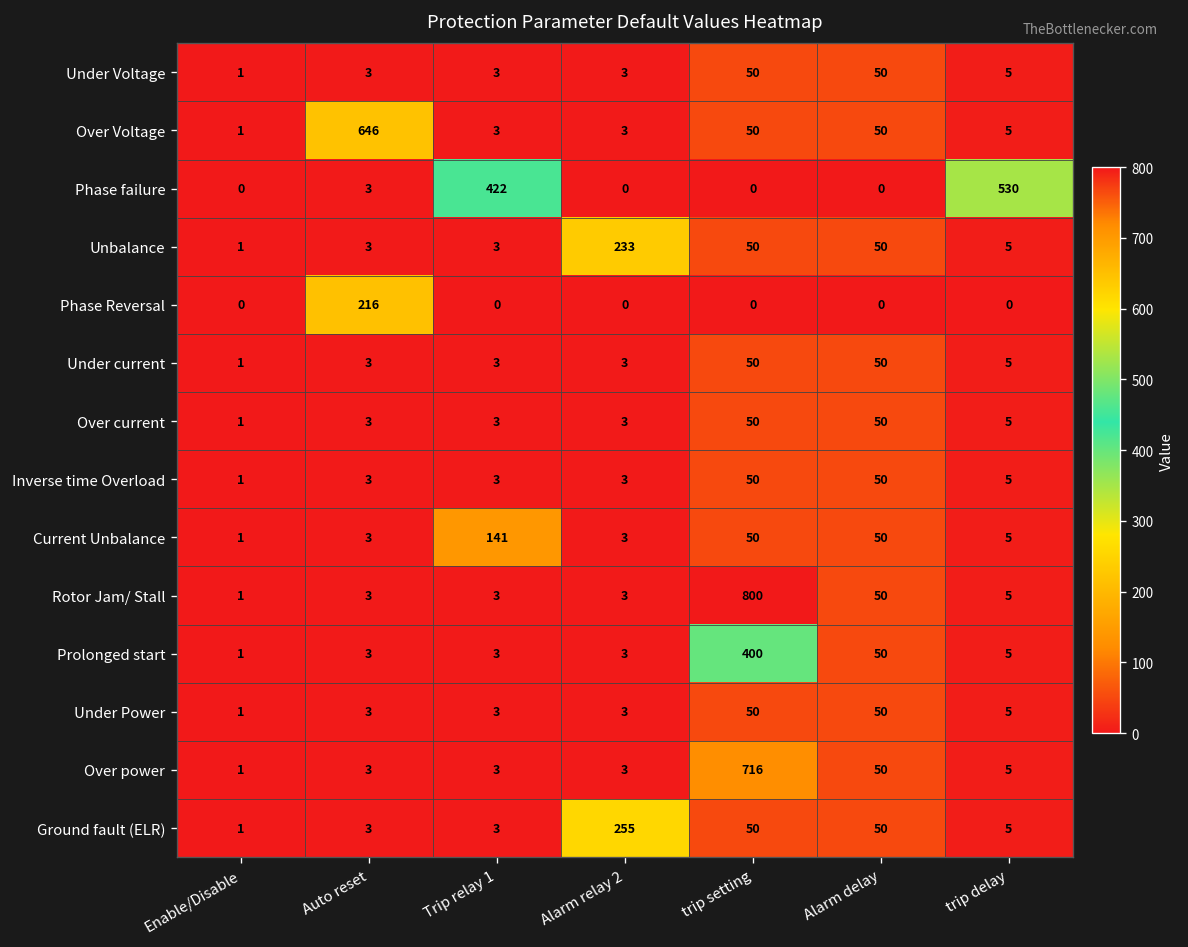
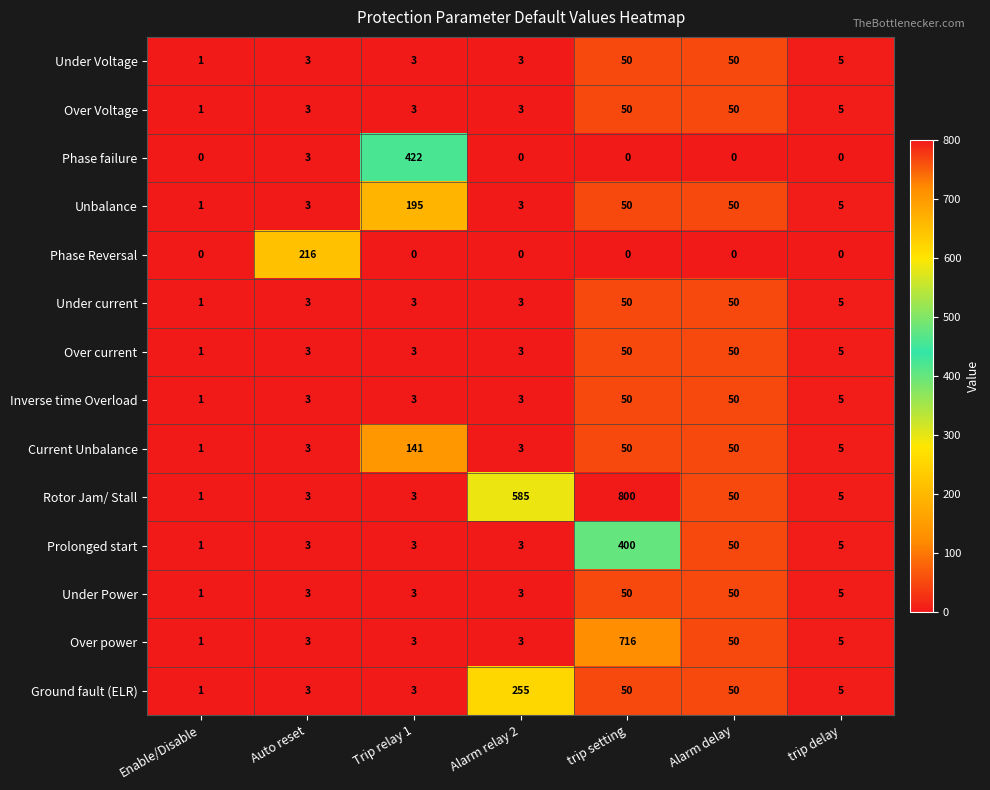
Over Voltage, Auto reset: 646 -> 3
Phase failure, trip delay: 530 -> 0
Unbalance, Trip relay 1: 3 -> 195
Unbalance, Alarm relay 2: 233 -> 3
Rotor Jam/ Stall, Alarm relay 2: 3 -> 585
